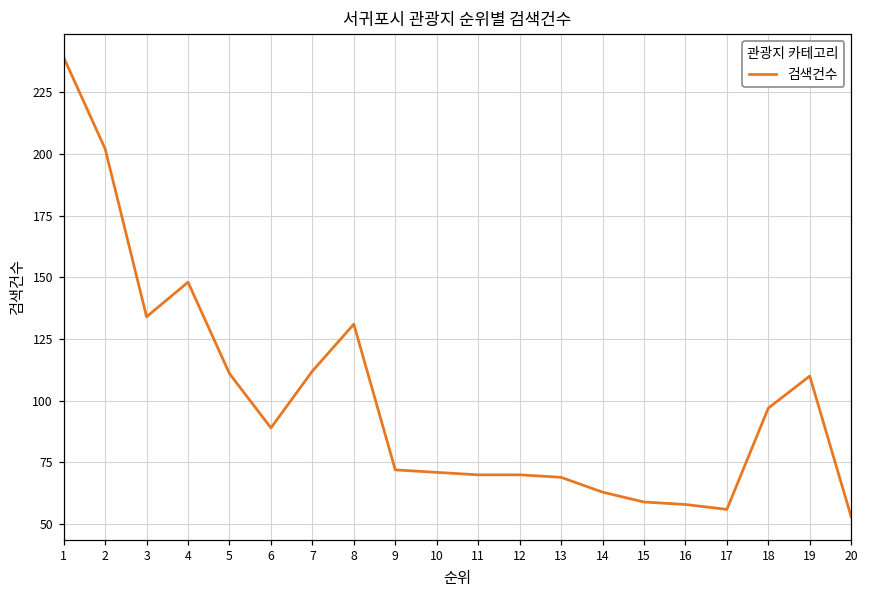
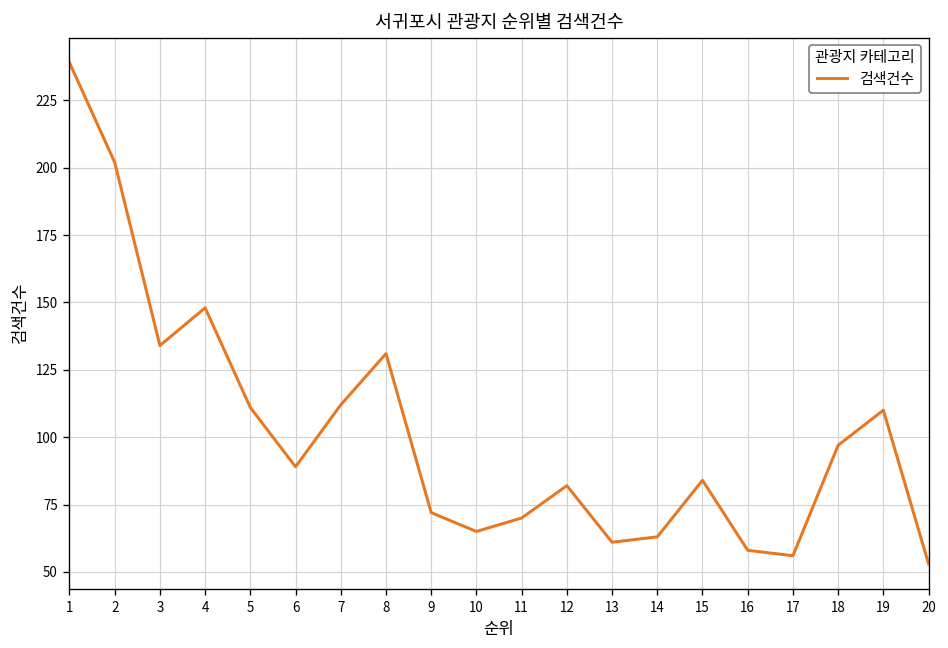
10: 71 -> 65
12: 70 -> 82
13: 69 -> 61
15: 59 -> 84
